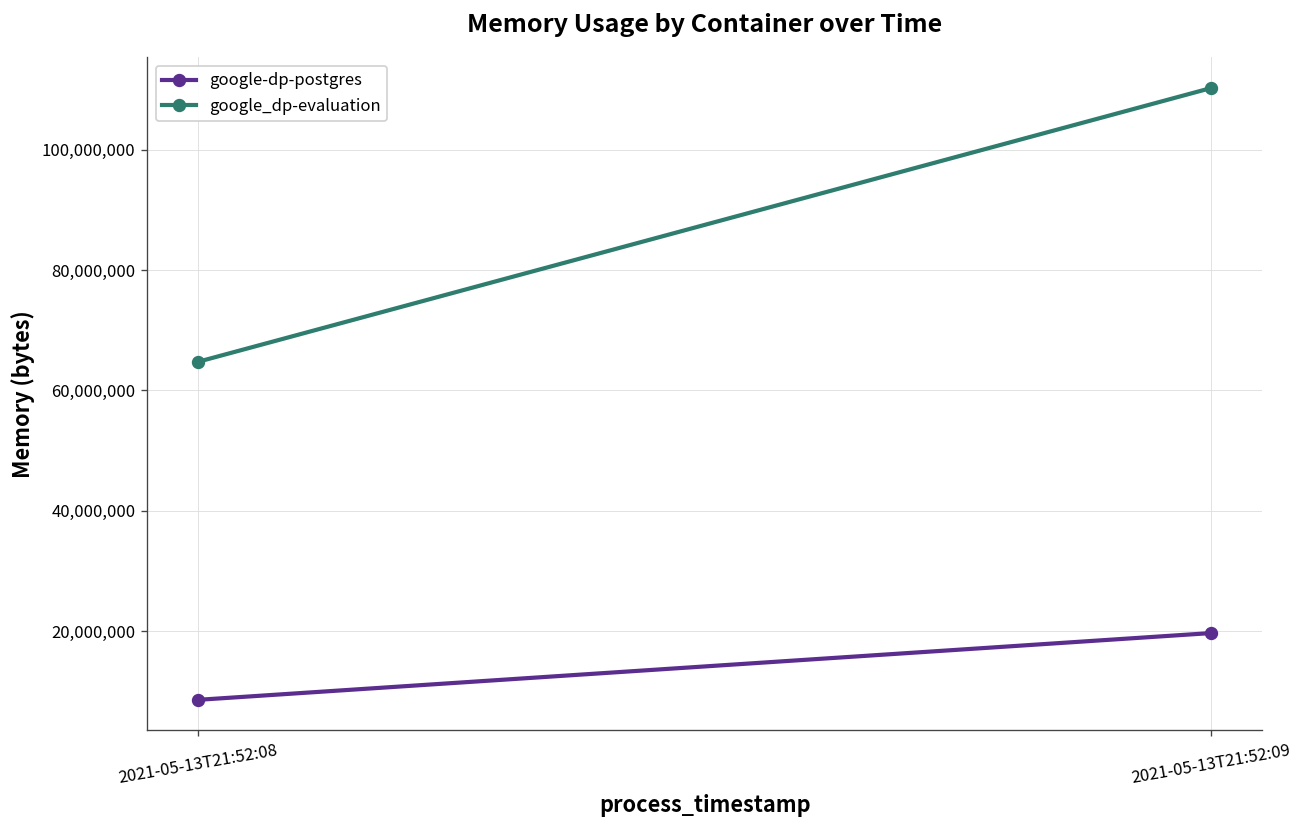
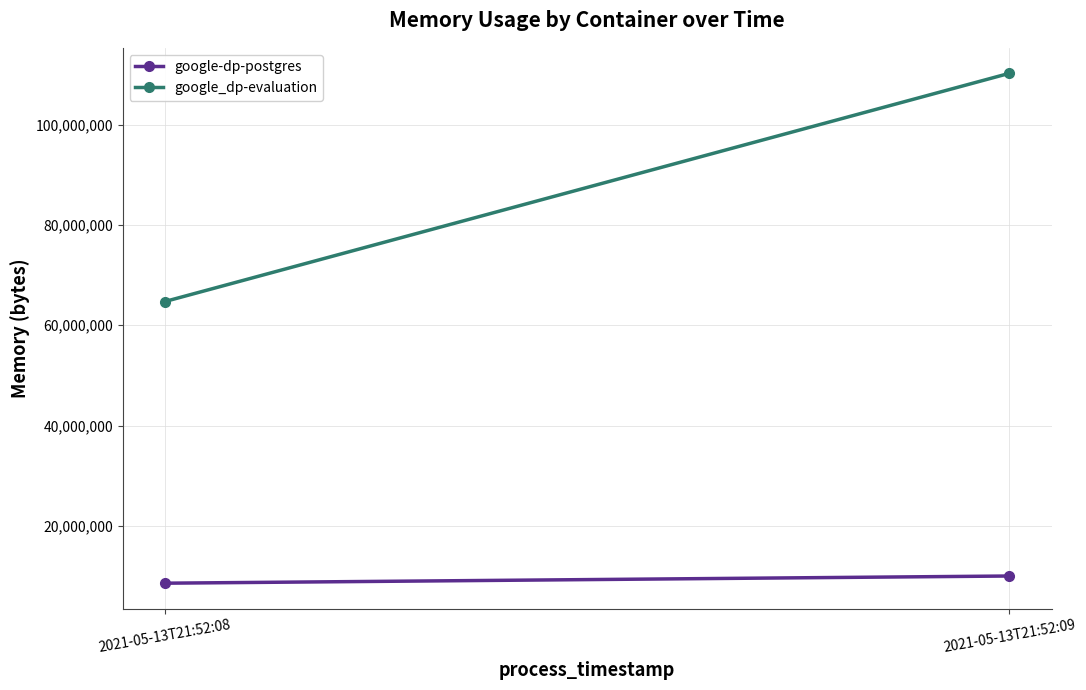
google-dp-postgres, 2021-05-13T21:52:09: 20,000,000 -> 10,000,000
